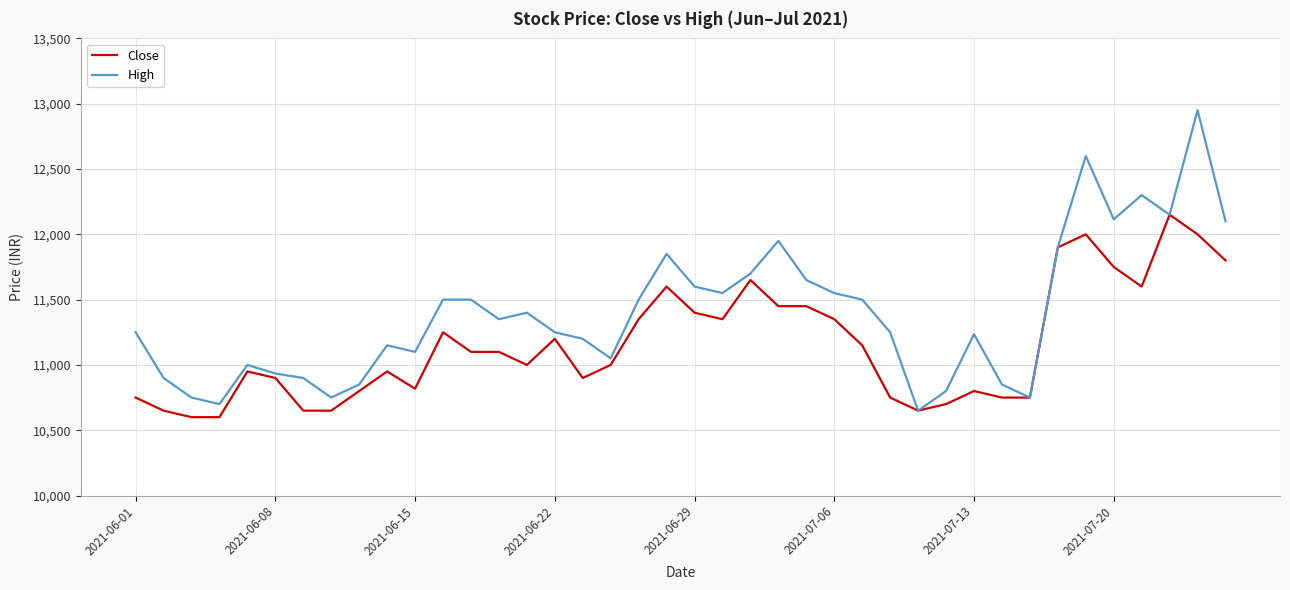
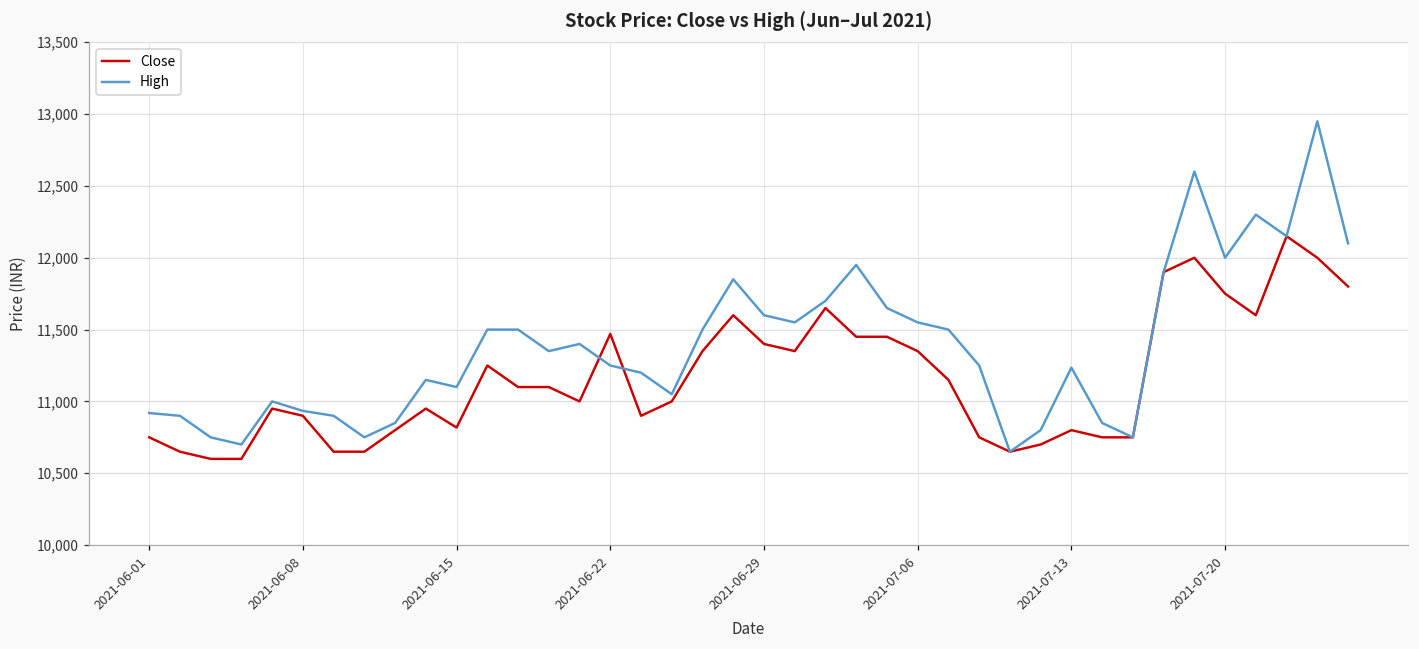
High, 2021-06-01: 11,250 -> 10,920
Close, 2021-06-22: 11,200 -> 11,470
High, 2021-07-20: 12,120 -> 12,000
